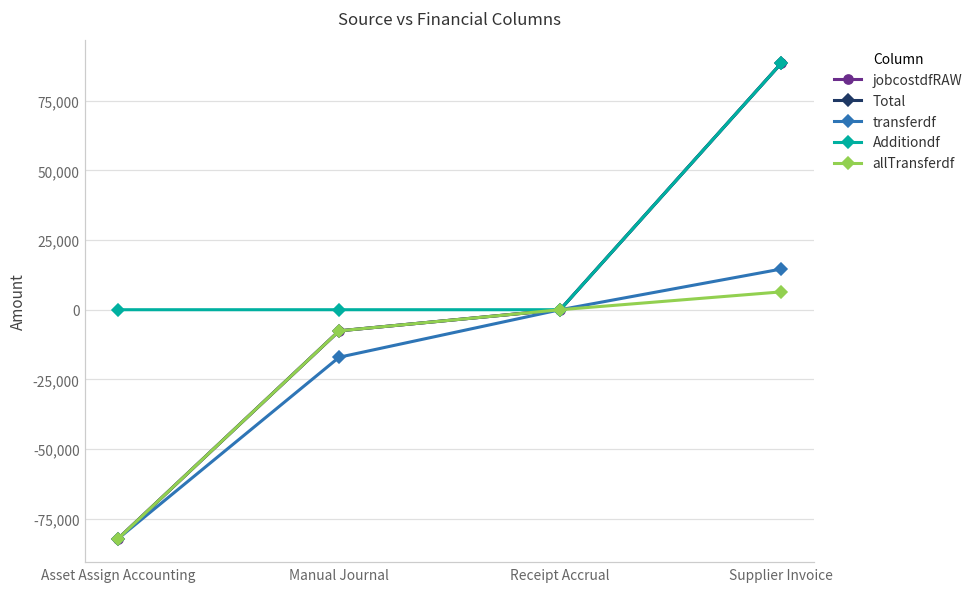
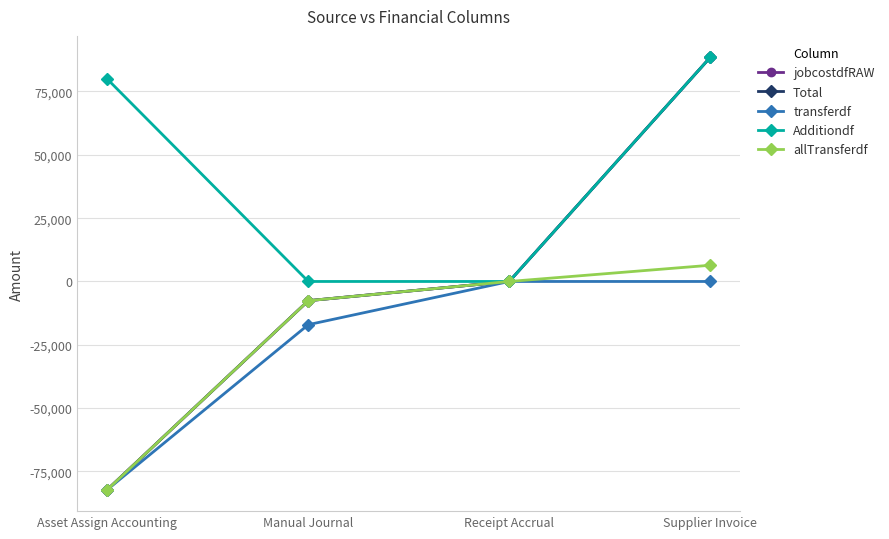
Additiondf, Asset Assign Accounting: 0 -> 80,000
transferdf, Supplier Invoice: 15,000 -> 0
